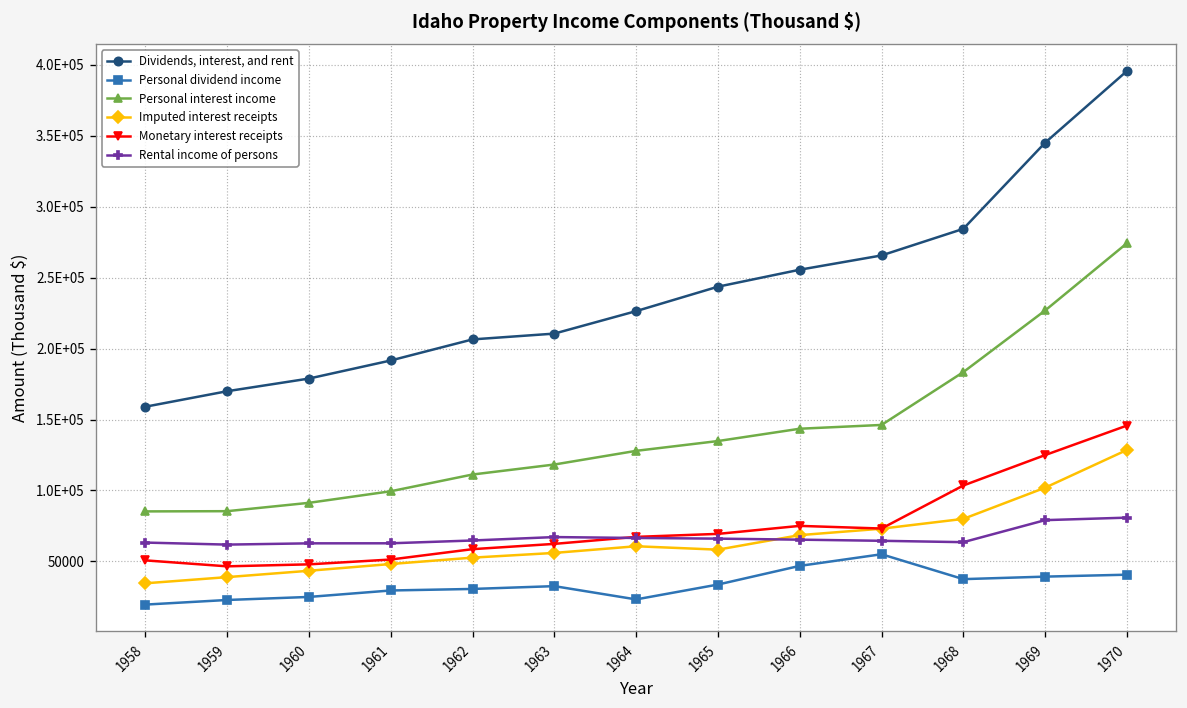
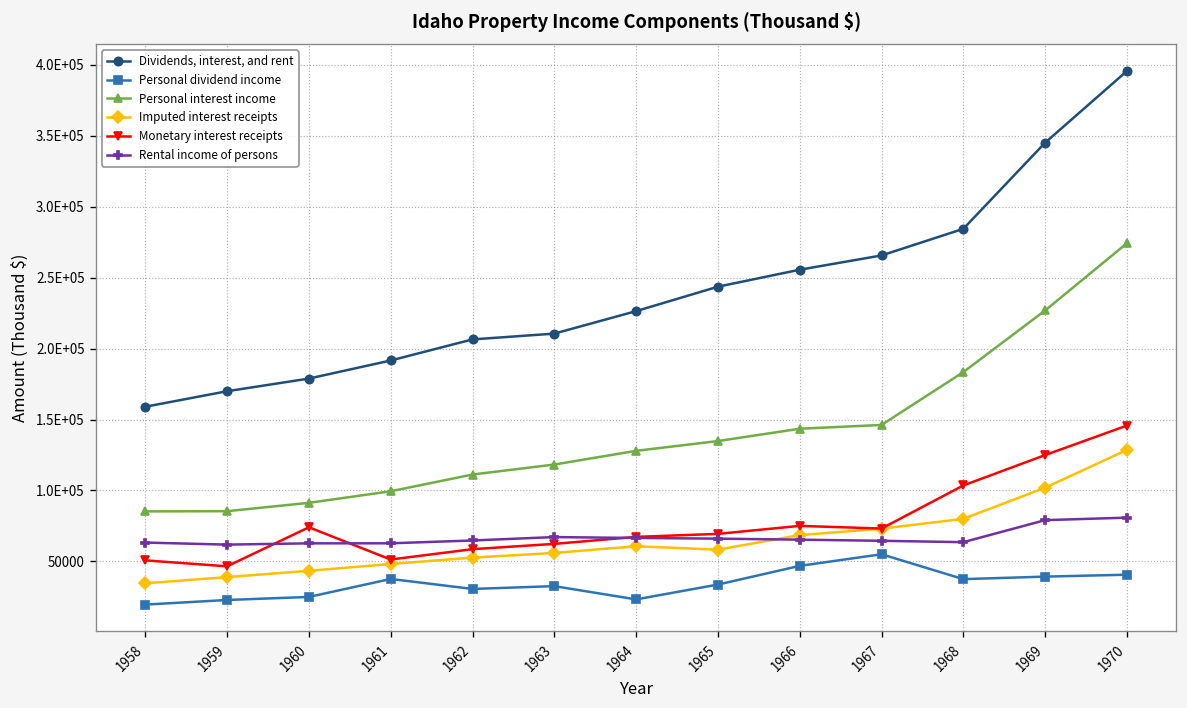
Monetary interest receipts, 1960: 48000 -> 74000
Personal dividend income, 1961: 29000 -> 38000
